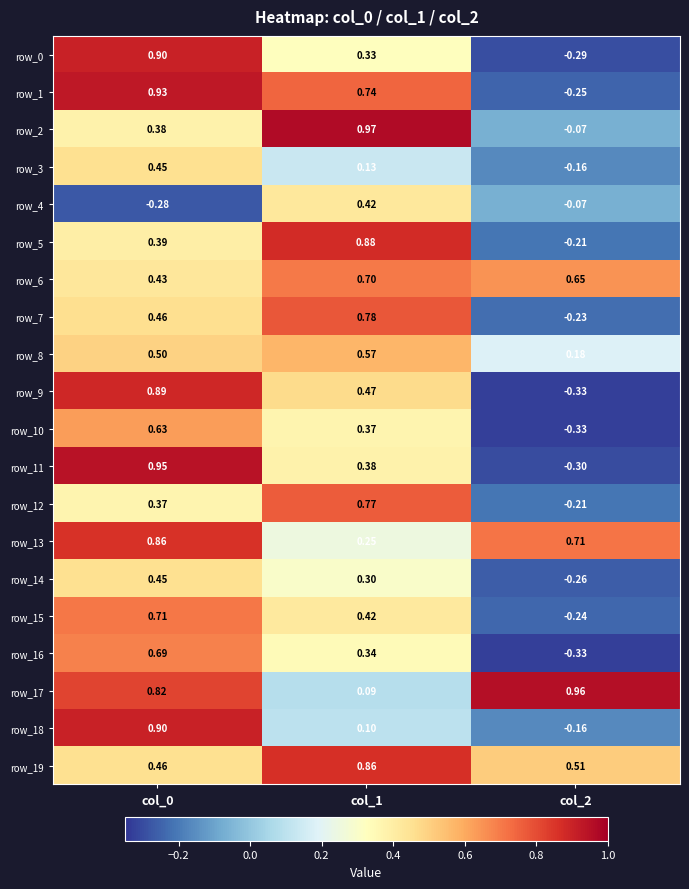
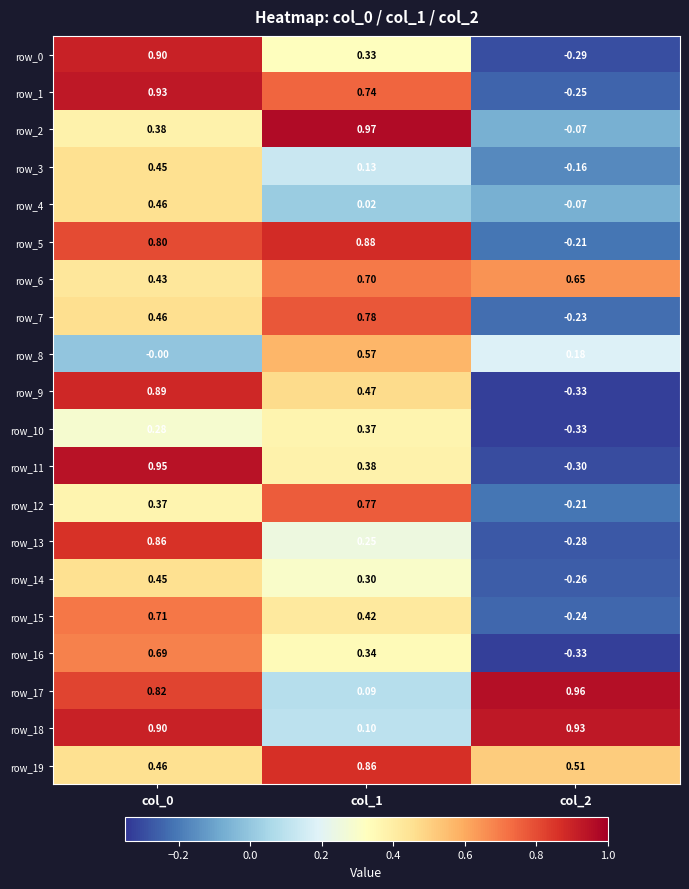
row_4, col_0: -0.28 -> 0.46
row_4, col_1: 0.42 -> 0.02
row_5, col_0: 0.39 -> 0.80
row_8, col_0: 0.50 -> -0.00
row_10, col_0: 0.63 -> 0.28
row_13, col_2: 0.71 -> -0.28
row_18, col_2: -0.16 -> 0.93
